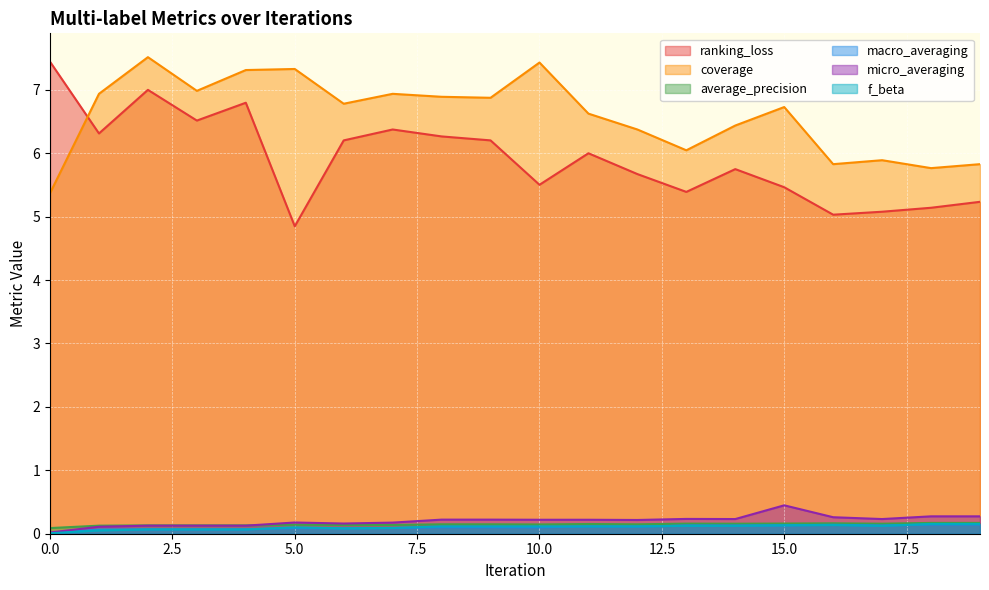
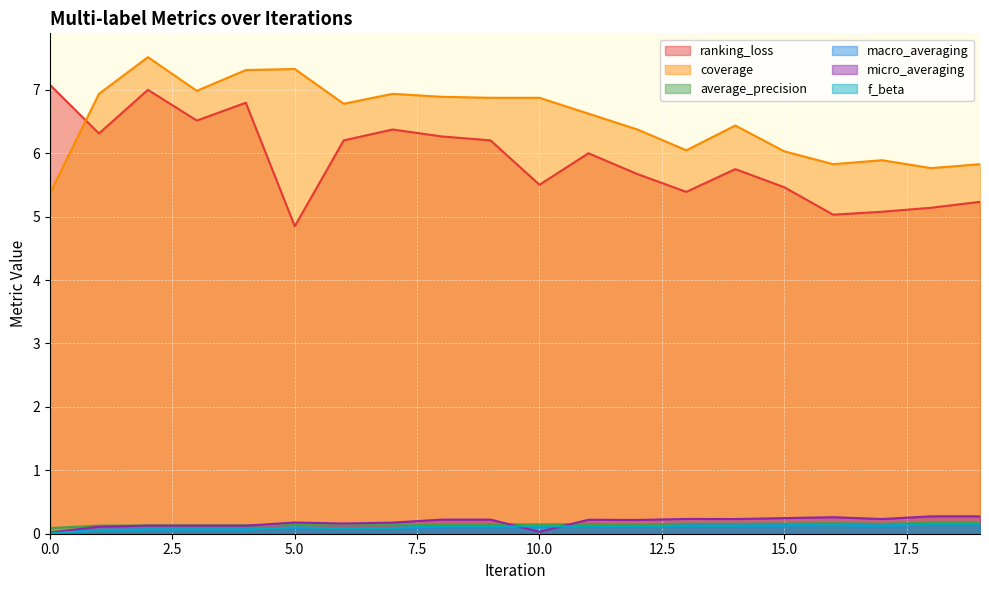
ranking_loss, 0.0: 7.4 -> 7.1
coverage, 10.0: 7.4 -> 6.9
micro_averaging, 10.0: 0.2 -> 0.0
coverage, 15.0: 6.7 -> 6.0
micro_averaging, 15.0: 0.4 -> 0.2
